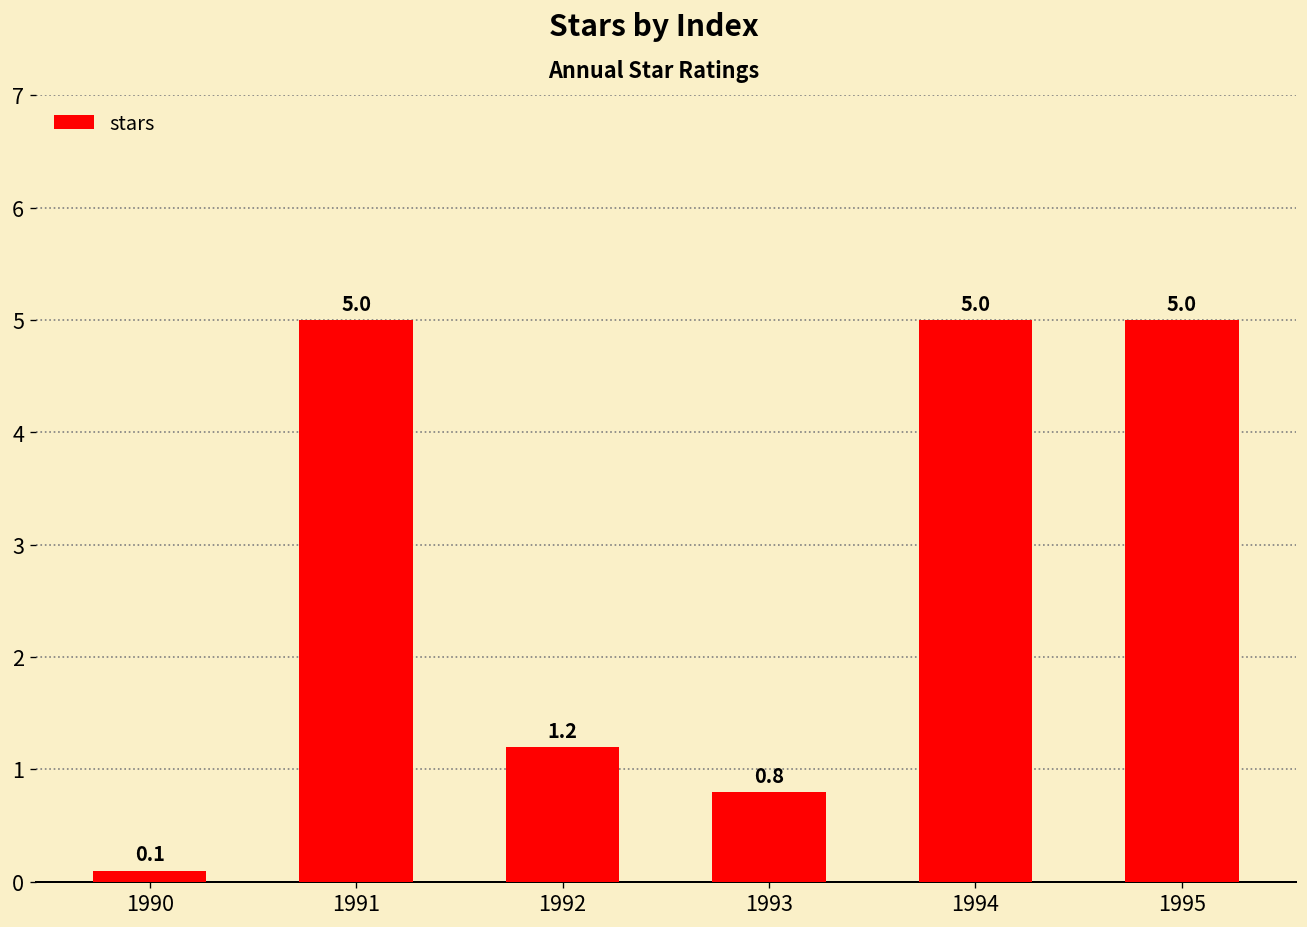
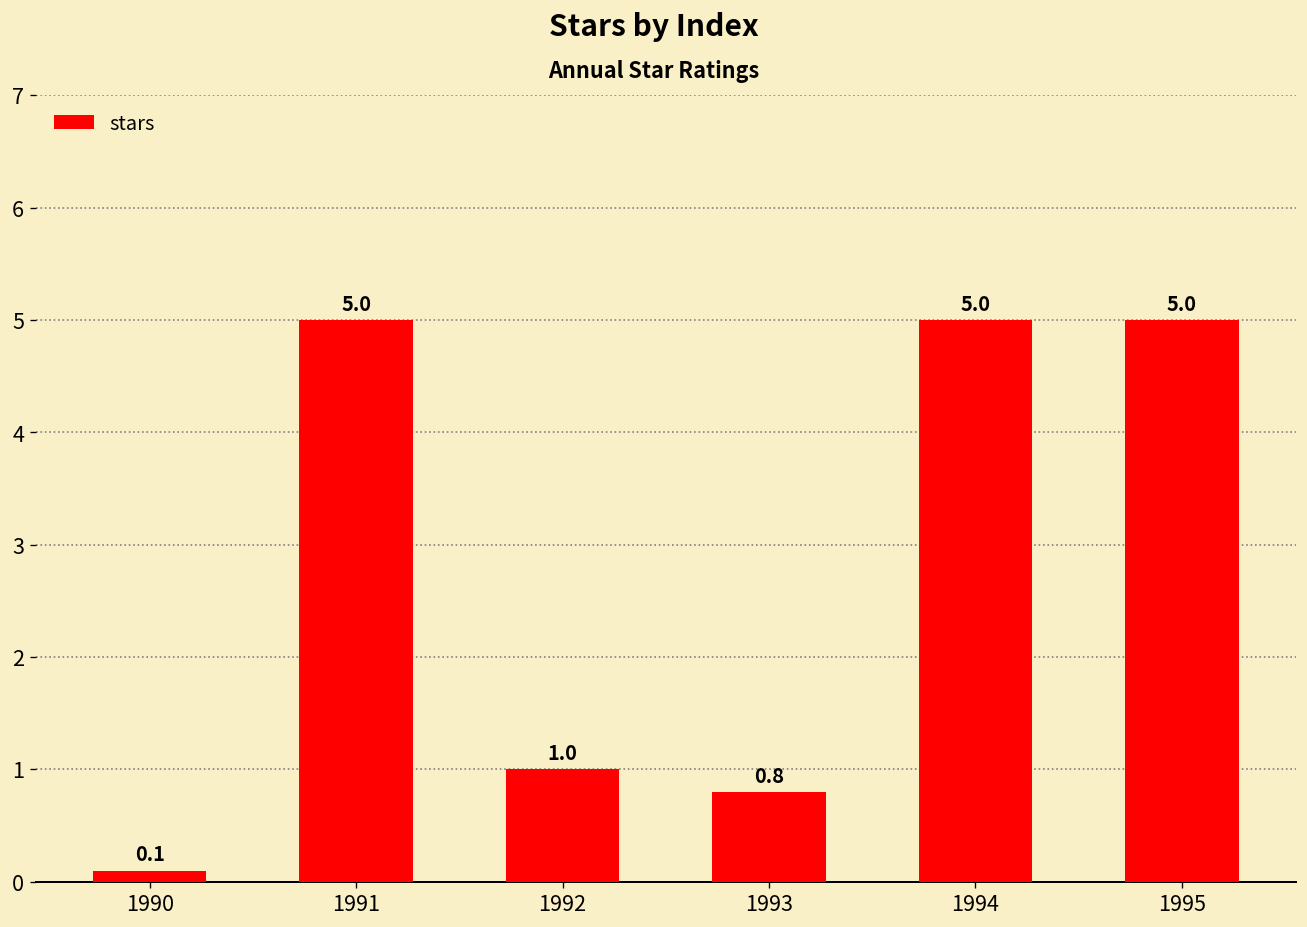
1992: 1.2 -> 1.0
